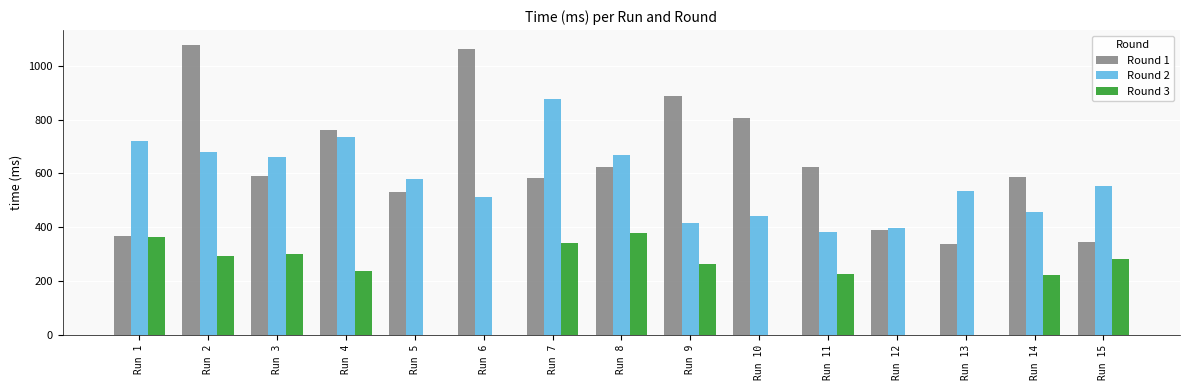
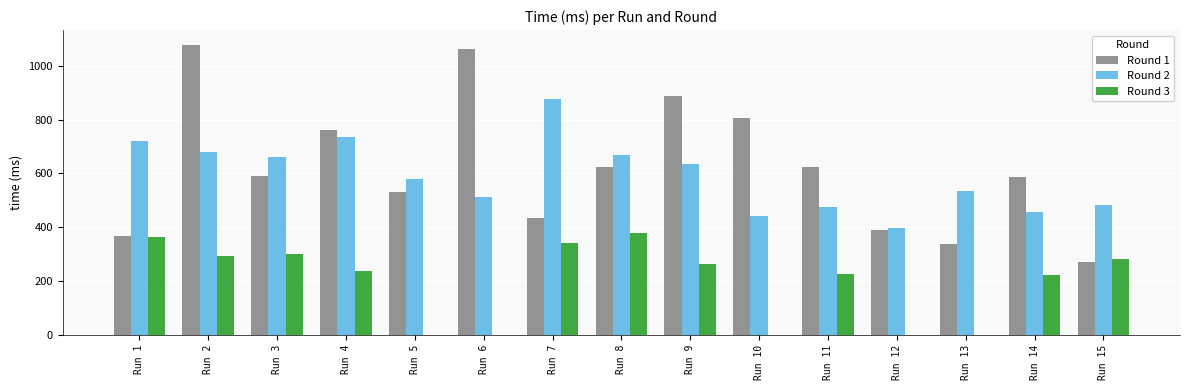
Round 1, Run 7: 580 -> 430
Round 2, Run 9: 410 -> 630
Round 2, Run 11: 380 -> 480
Round 1, Run 15: 350 -> 270
Round 2, Run 15: 550 -> 480
